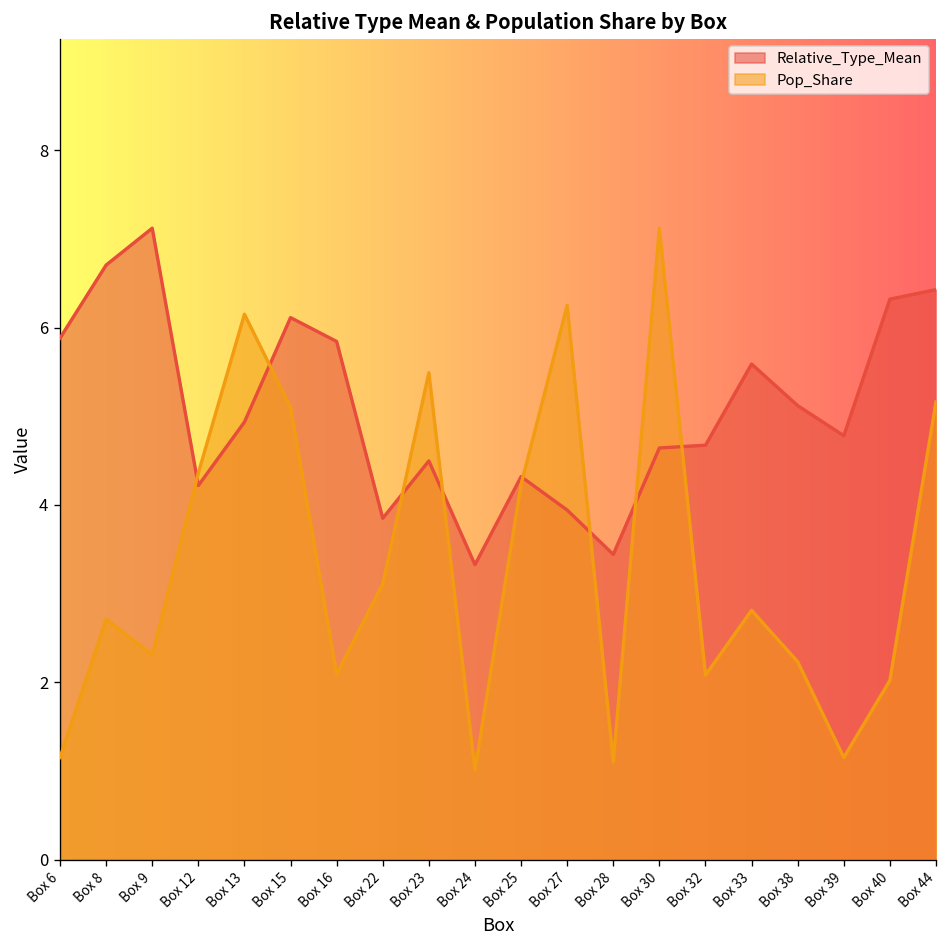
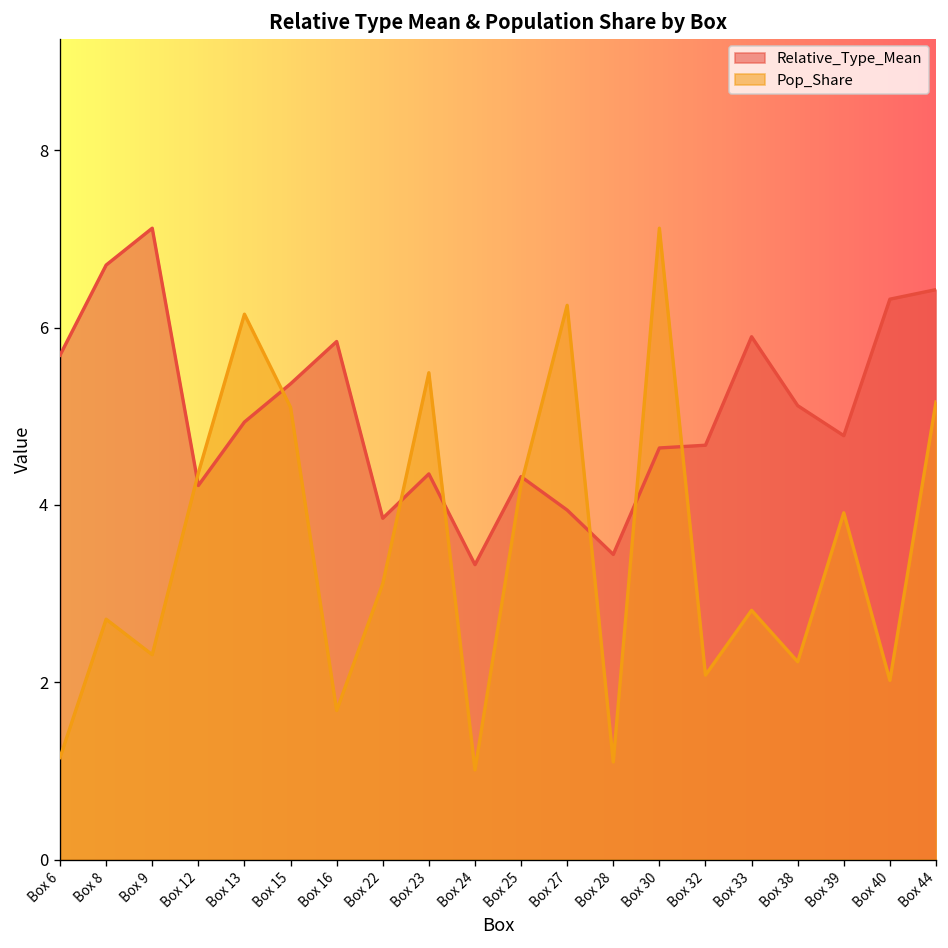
Relative_Type_Mean, Box 6: 5.9 -> 5.7
Relative_Type_Mean, Box 15: 6.1 -> 5.4
Pop_Share, Box 16: 2.1 -> 1.7
Relative_Type_Mean, Box 23: 4.5 -> 4.3
Relative_Type_Mean, Box 33: 5.6 -> 5.9
Pop_Share, Box 39: 1.2 -> 3.9
